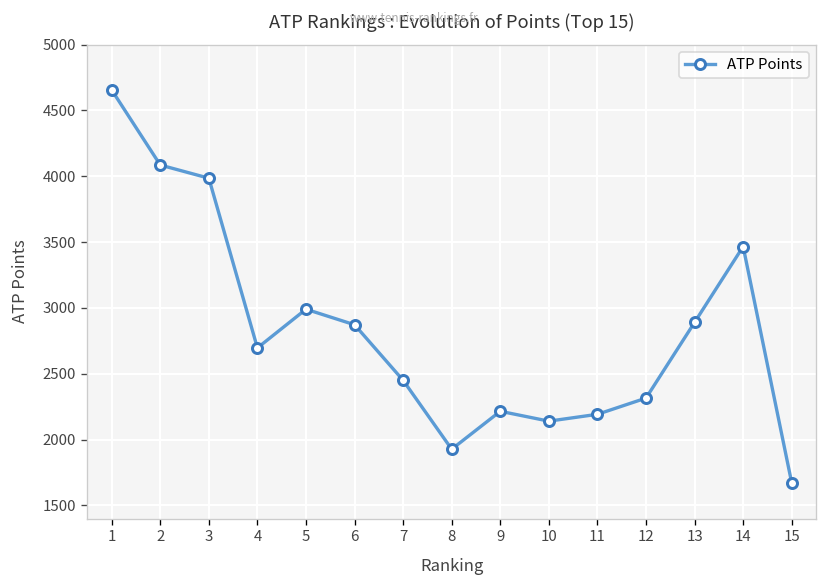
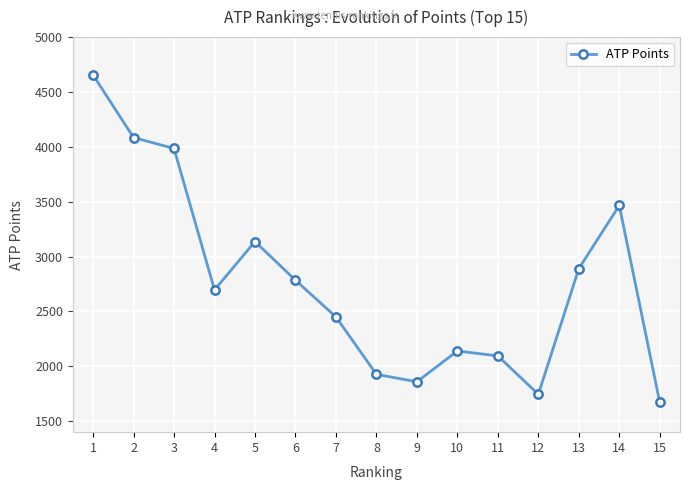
5: 2990 -> 3140
6: 2870 -> 2790
9: 2220 -> 1860
11: 2190 -> 2100
12: 2320 -> 1750
